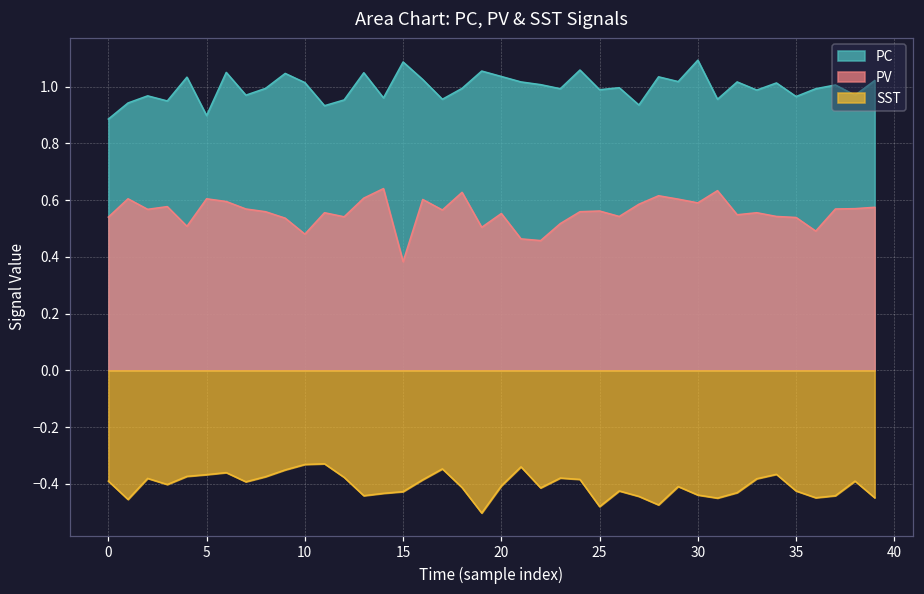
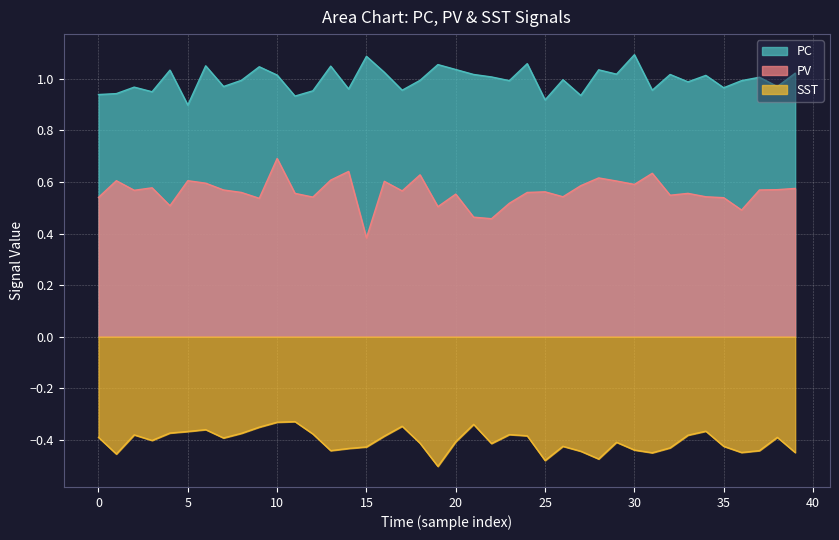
PC, 0: 0.89 -> 0.94
PV, 10: 0.48 -> 0.69
PC, 25: 0.99 -> 0.92
